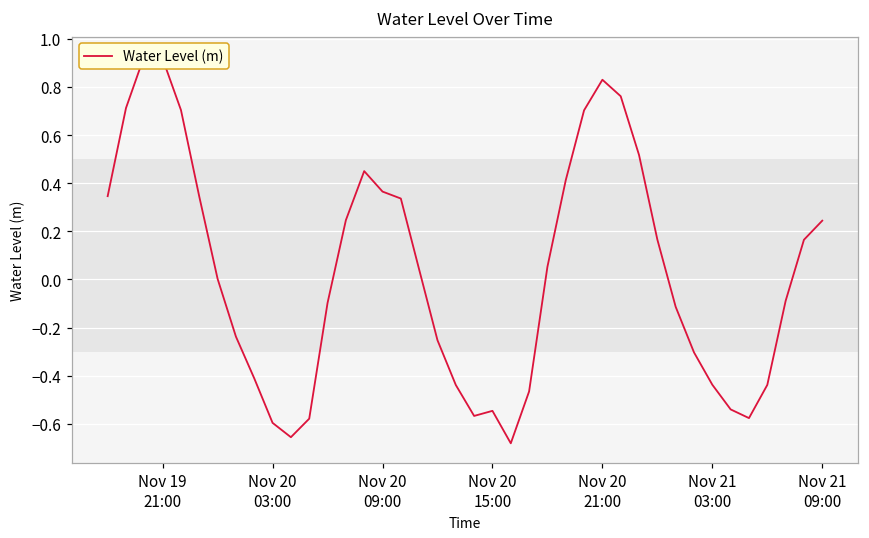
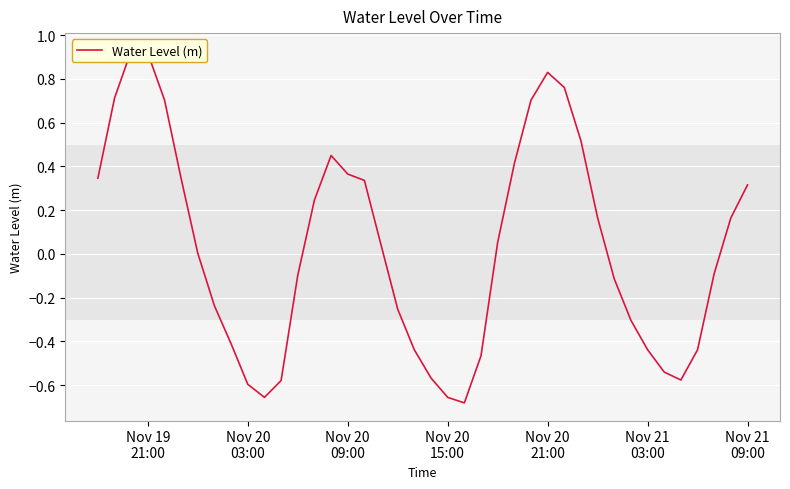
Nov 20 15:00: -0.55 -> -0.66
Nov 21 09:00: 0.24 -> 0.32
